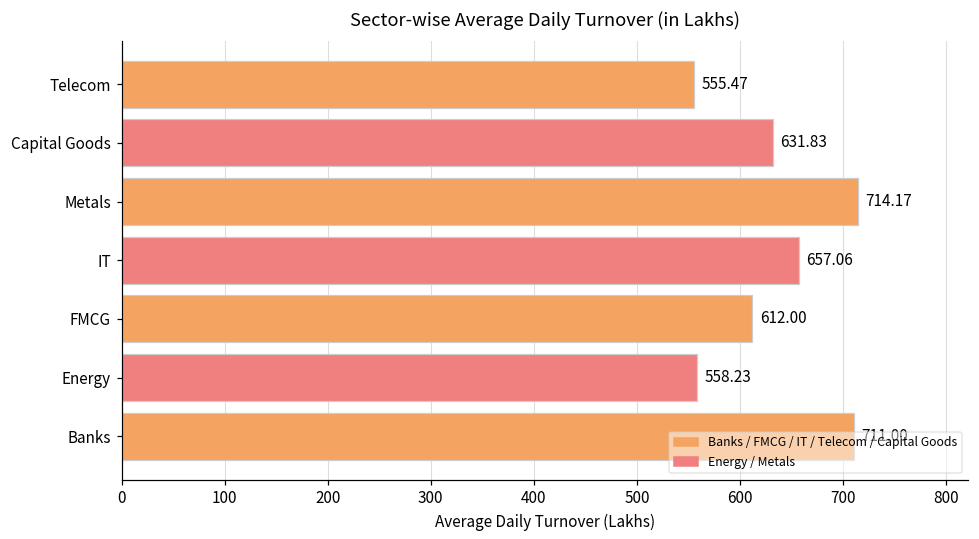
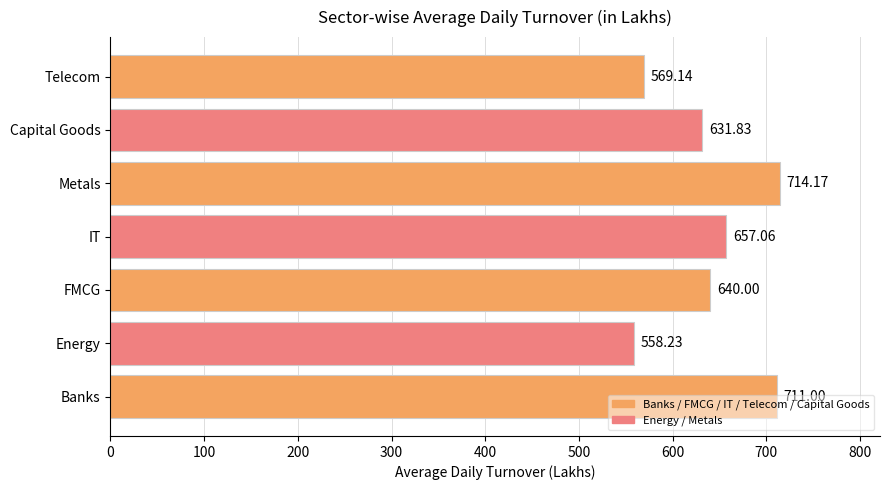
Telecom: 555.47 -> 569.14
FMCG: 612.00 -> 640.00
